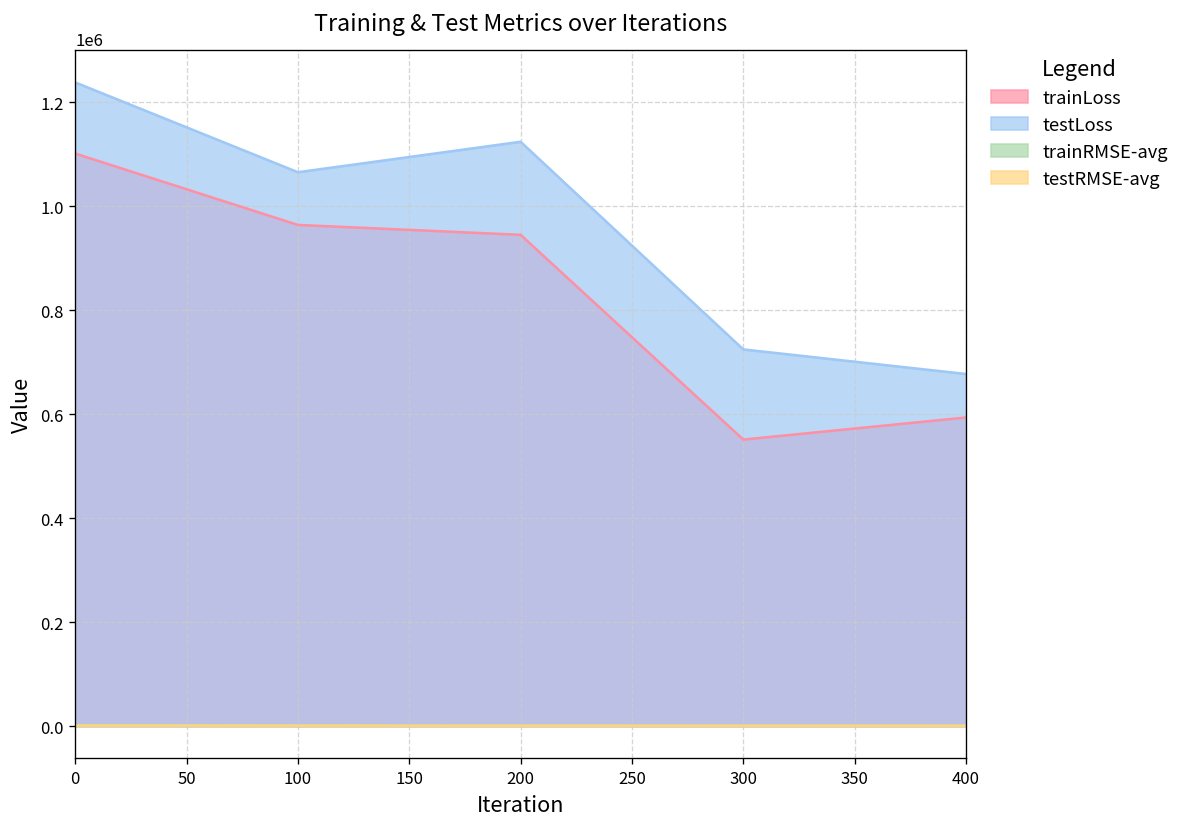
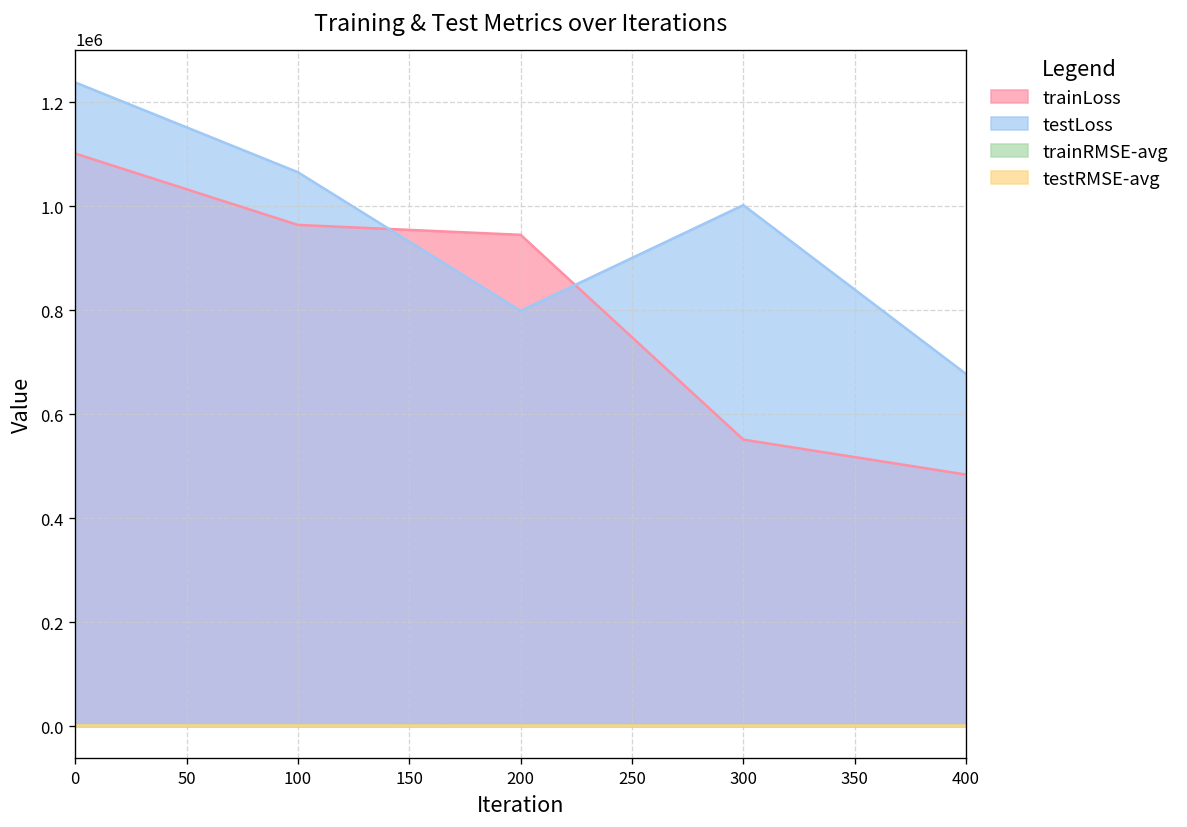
testLoss, 200: 1120000 -> 800000
testLoss, 300: 720000 -> 1000000
trainLoss, 400: 590000 -> 480000
